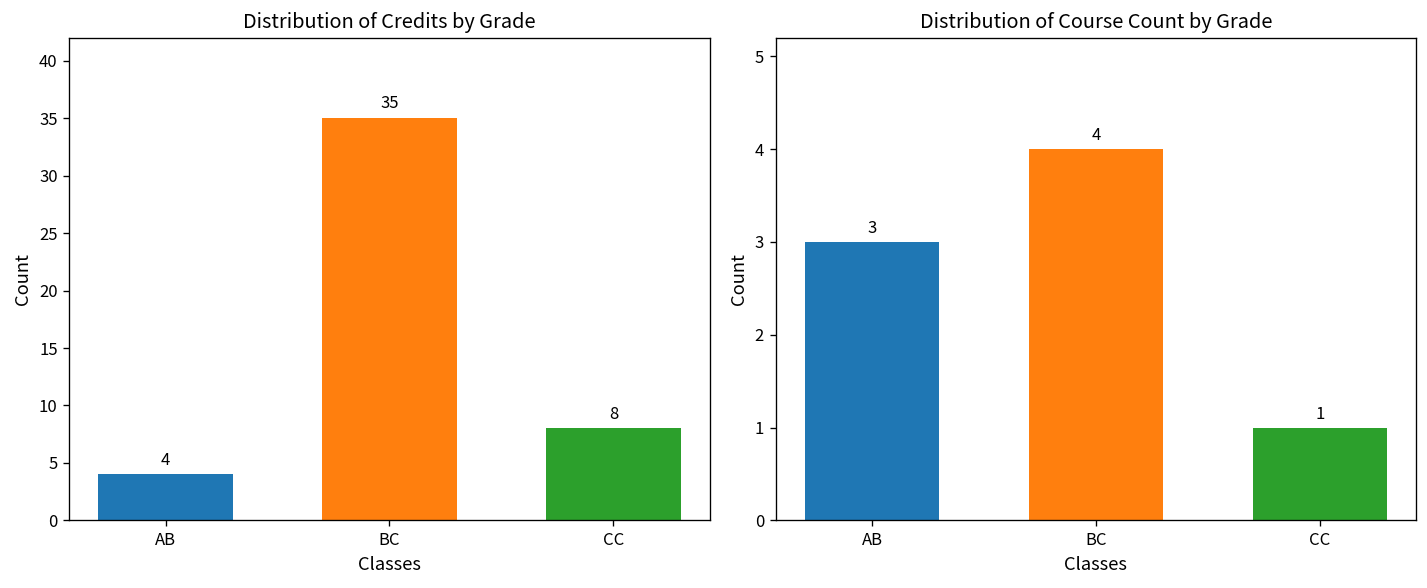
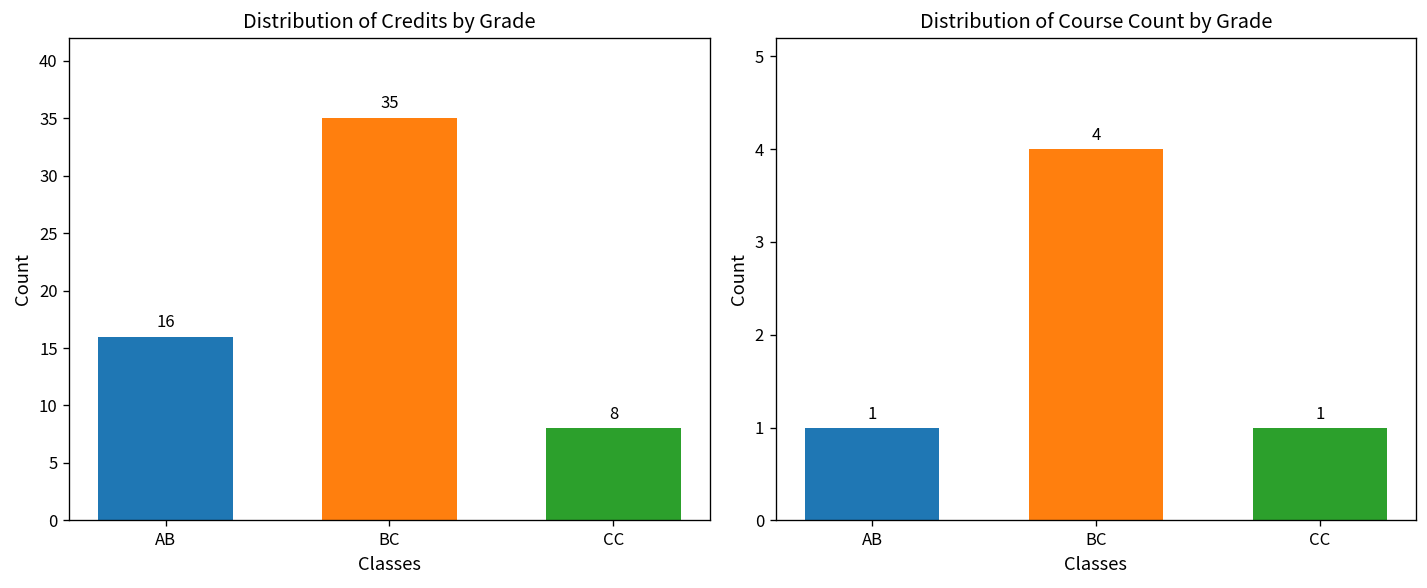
Distribution of Credits by Grade, AB: 4 -> 16
Distribution of Course Count by Grade, AB: 3 -> 1
